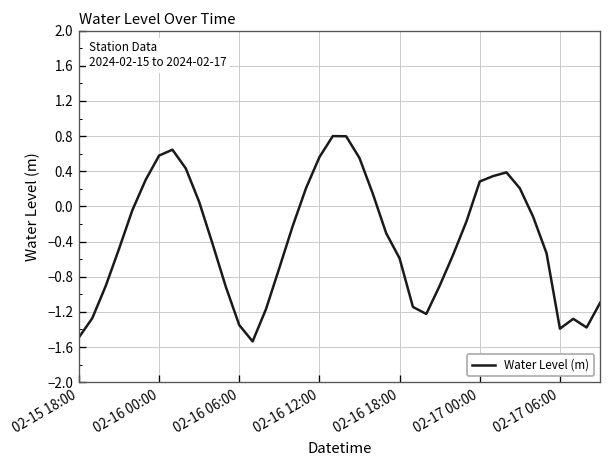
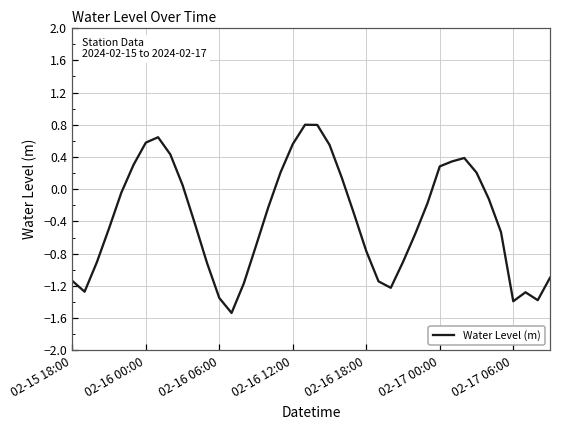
02-15 18:00: -1.5 -> -1.1
02-16 18:00: -0.6 -> -0.8
